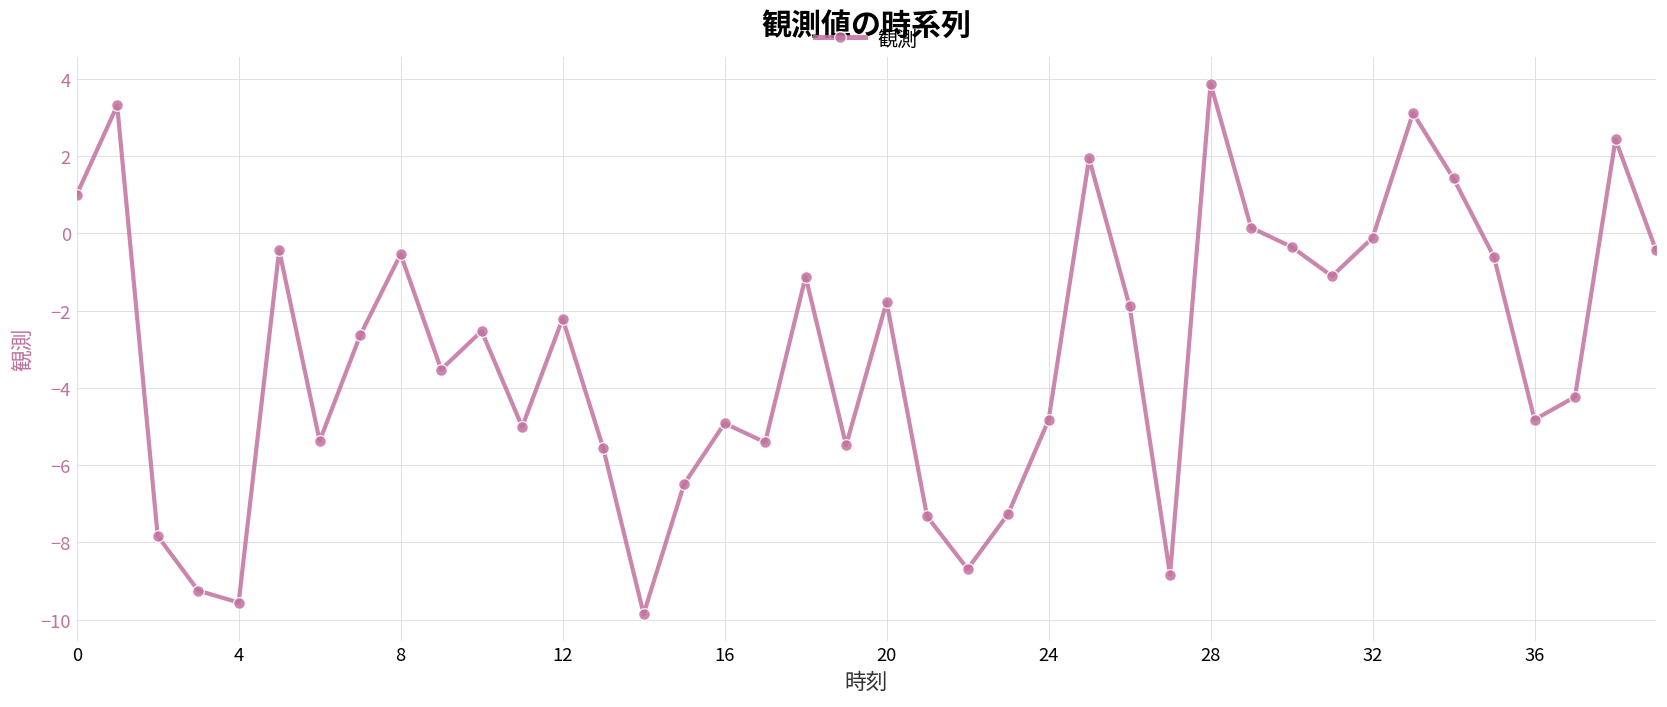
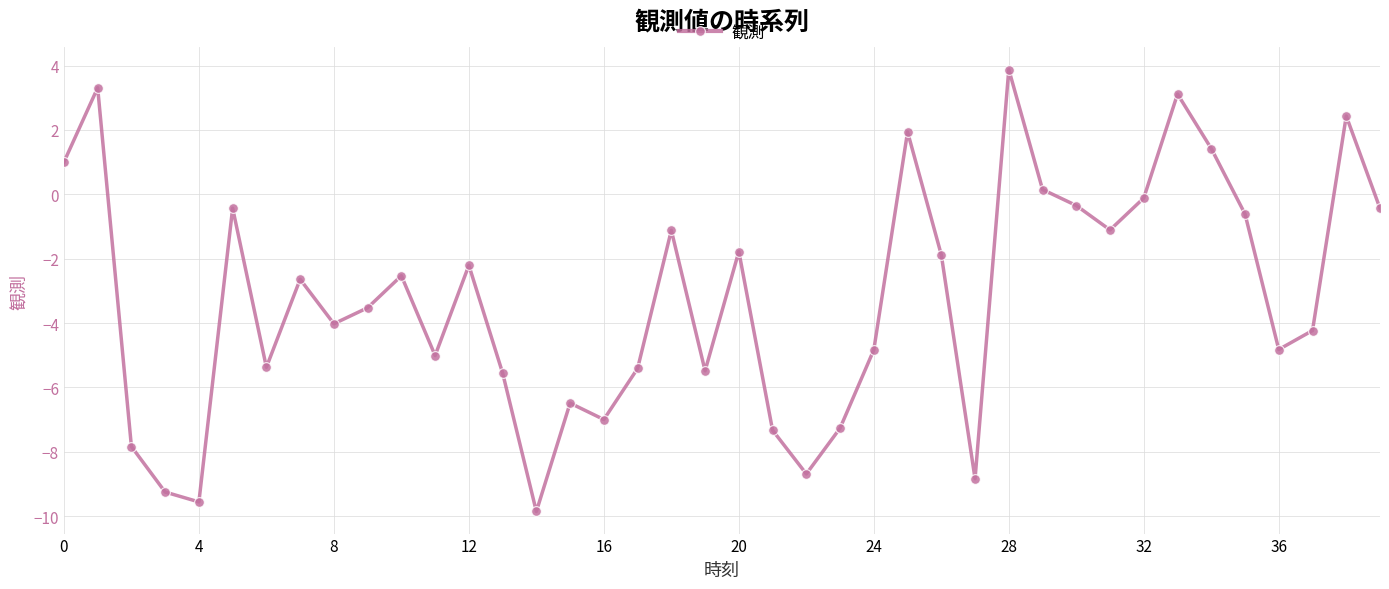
8: -0.5 -> -4.0
16: -4.9 -> -7.0
